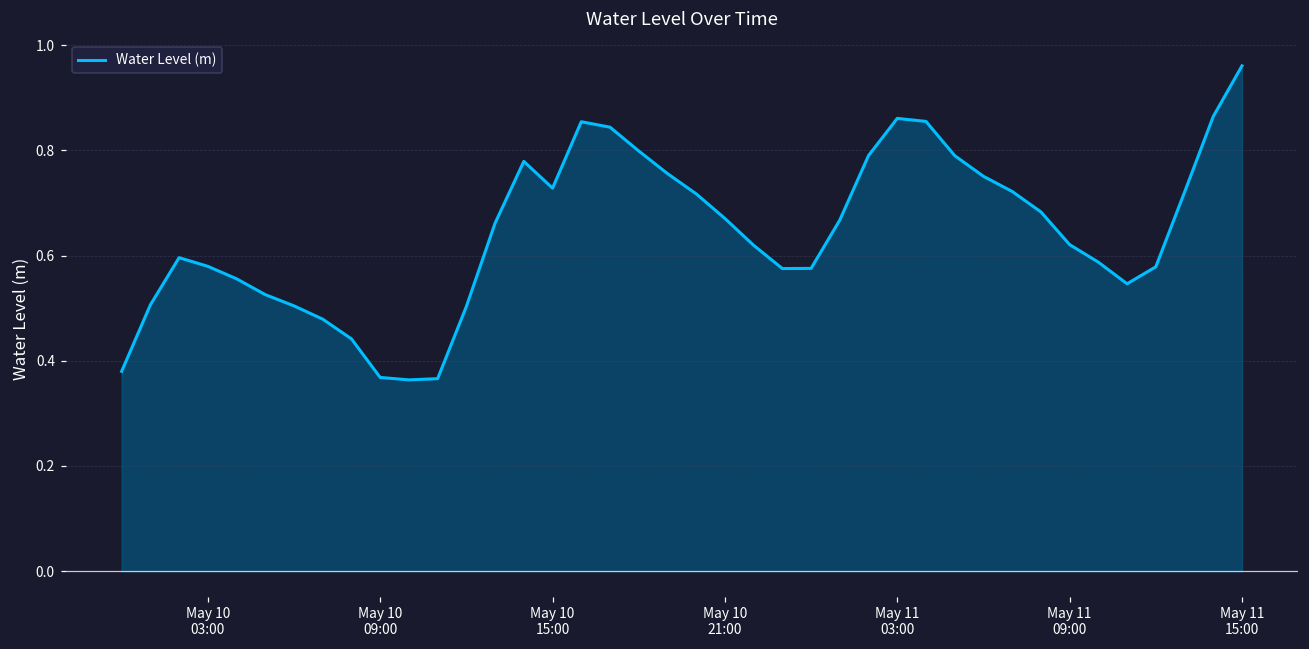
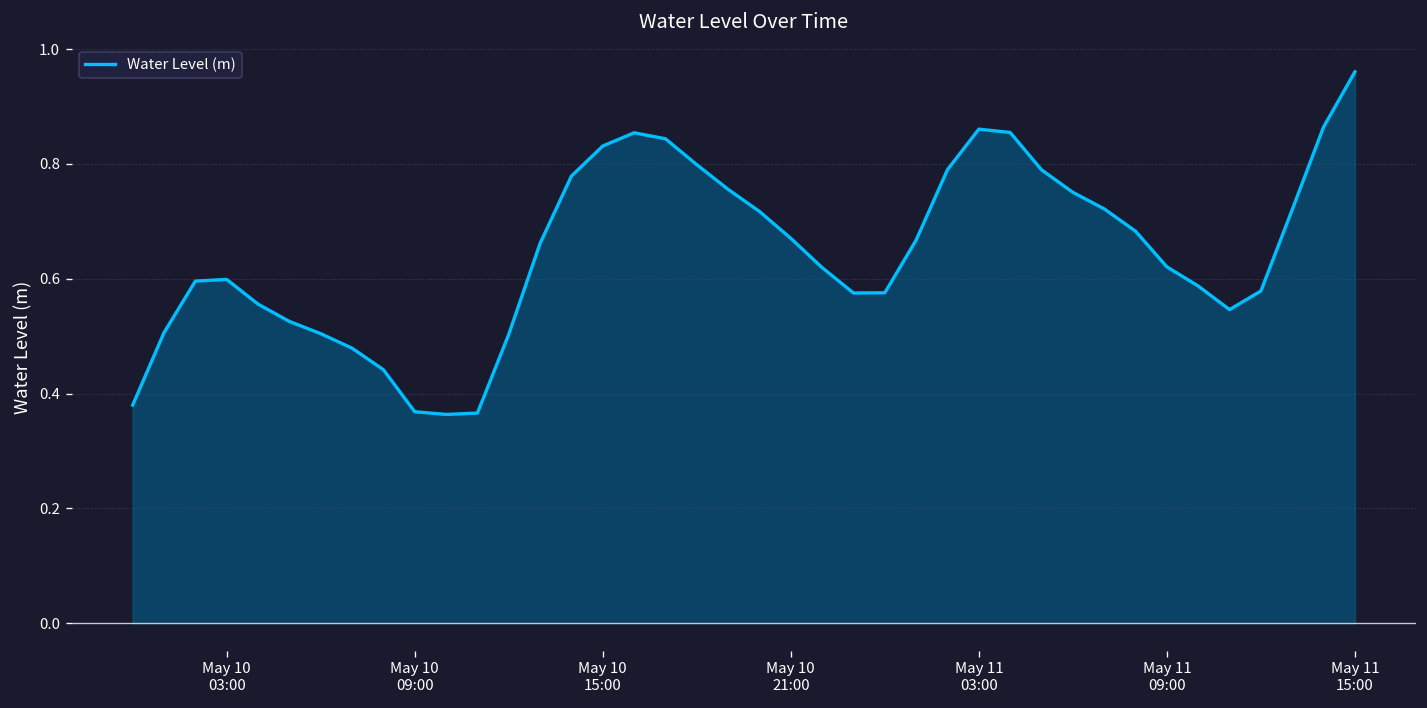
May 10 03:00: 0.58 -> 0.60
May 10 15:00: 0.73 -> 0.83
